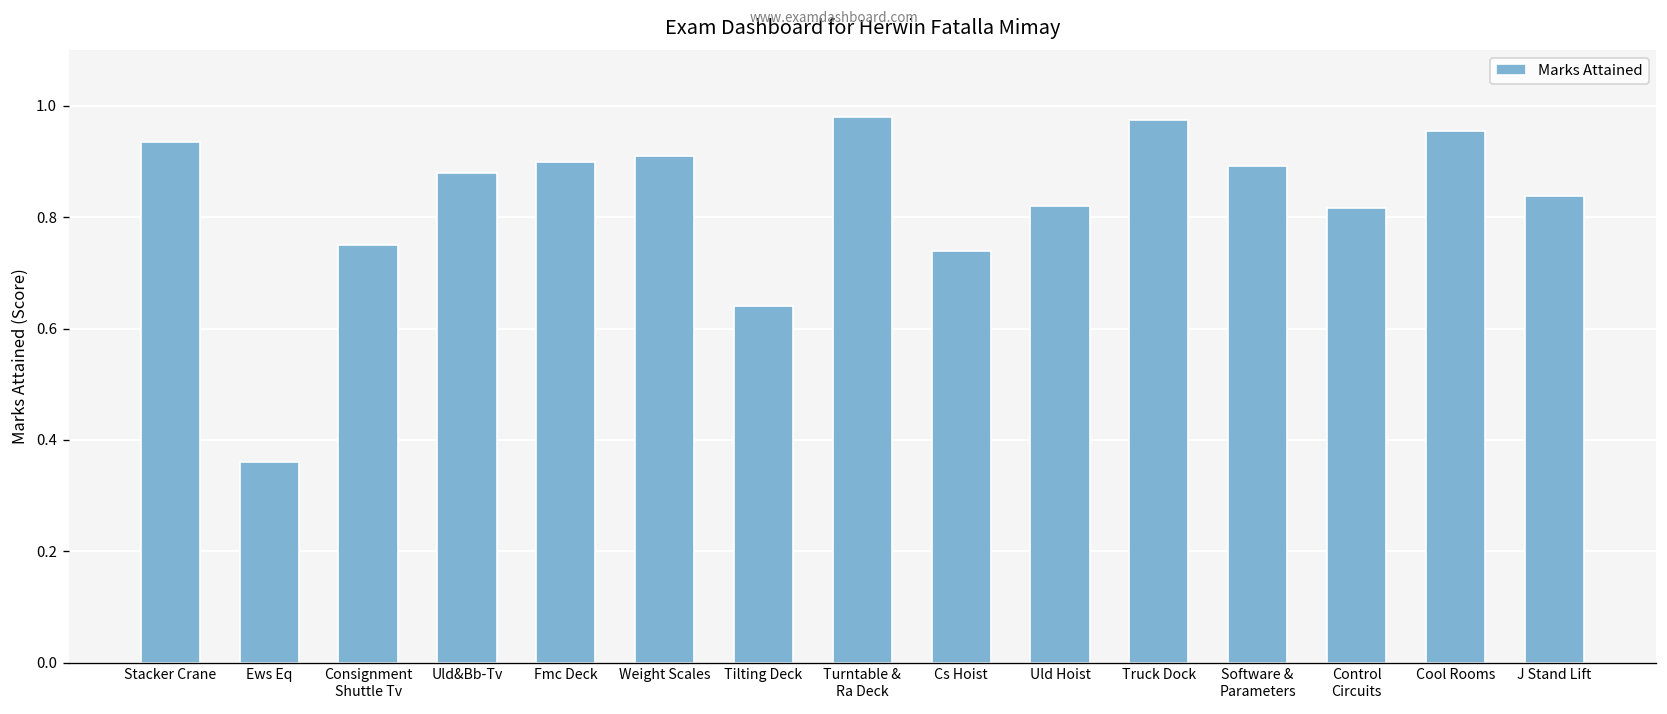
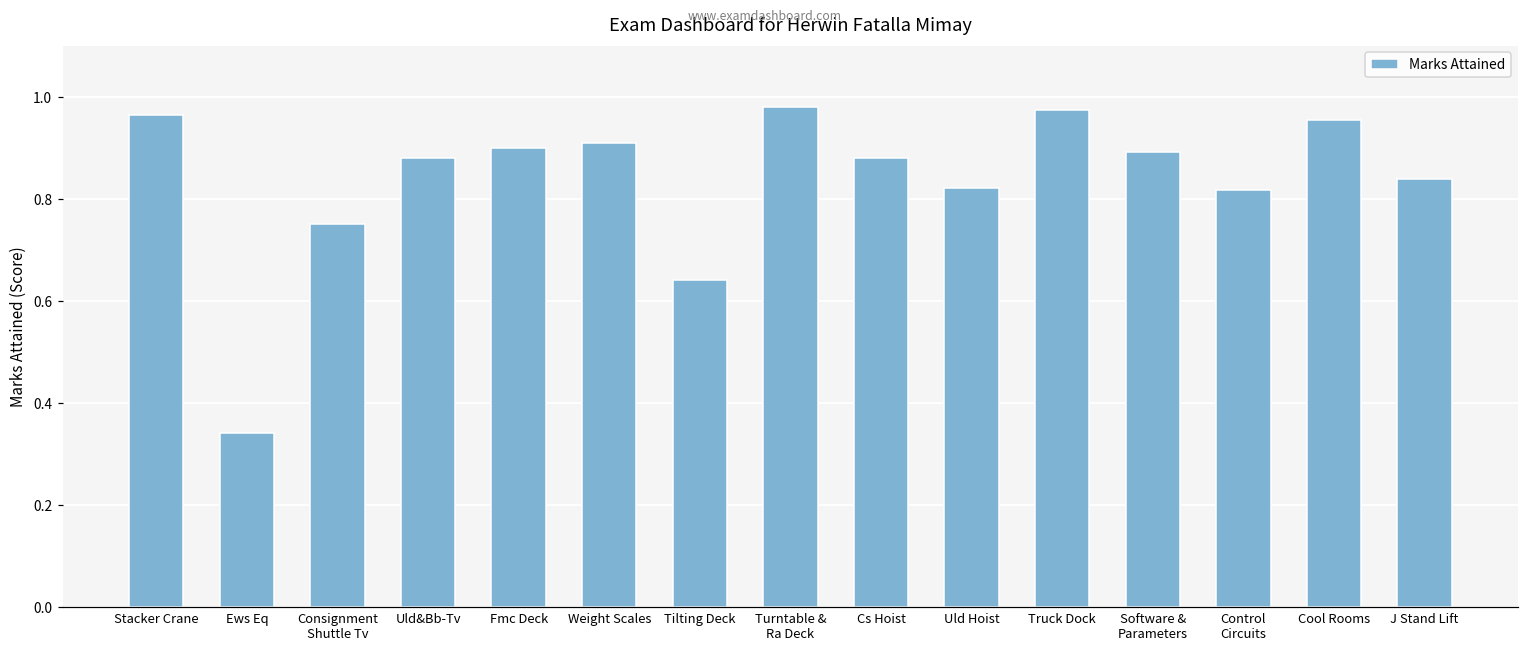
Stacker Crane: 0.94 -> 0.96
Ews Eq: 0.36 -> 0.34
Cs Hoist: 0.74 -> 0.88
